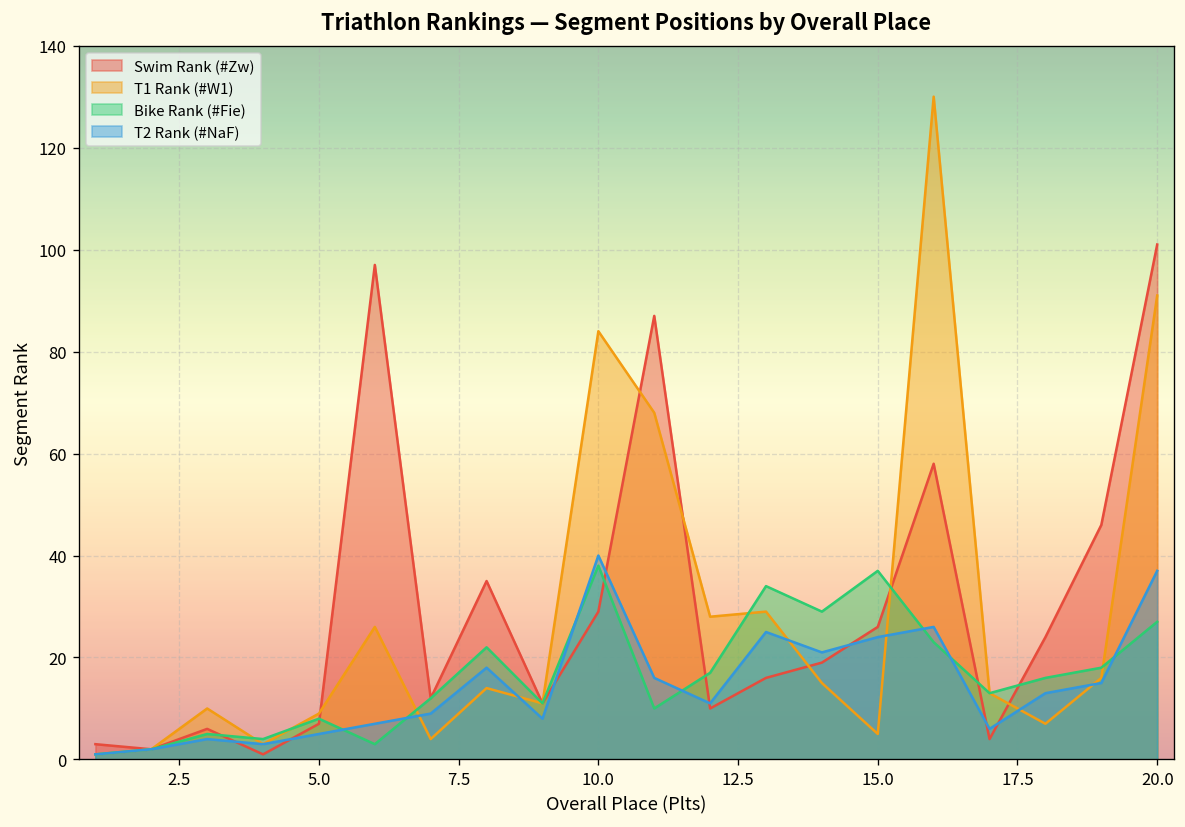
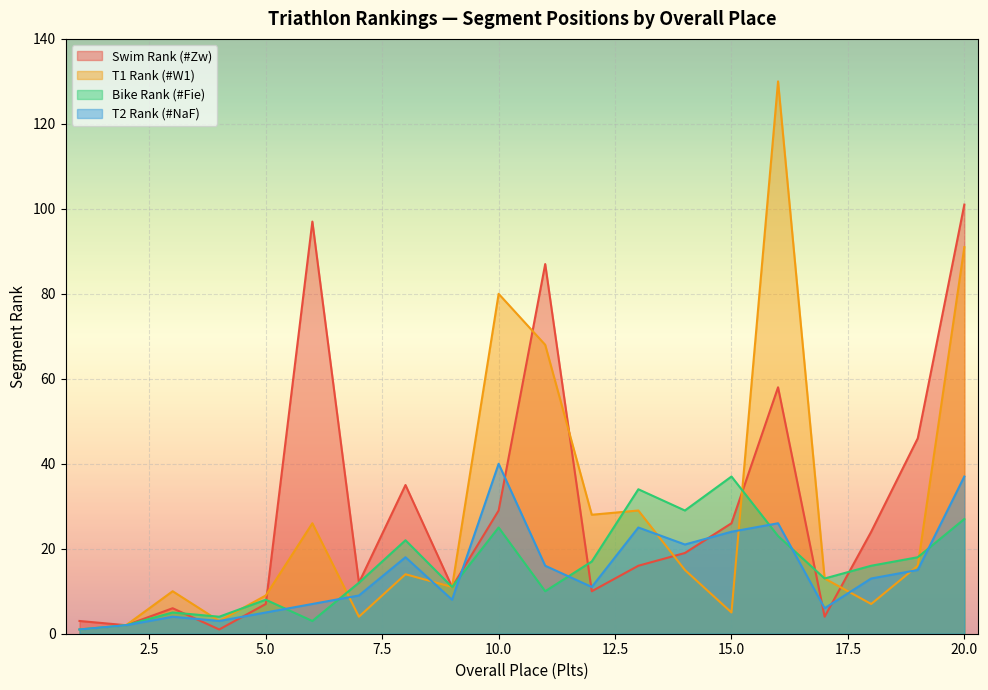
T1 Rank (#W1), 10.0: 84 -> 80
Bike Rank (#Fie), 10.0: 38 -> 25
